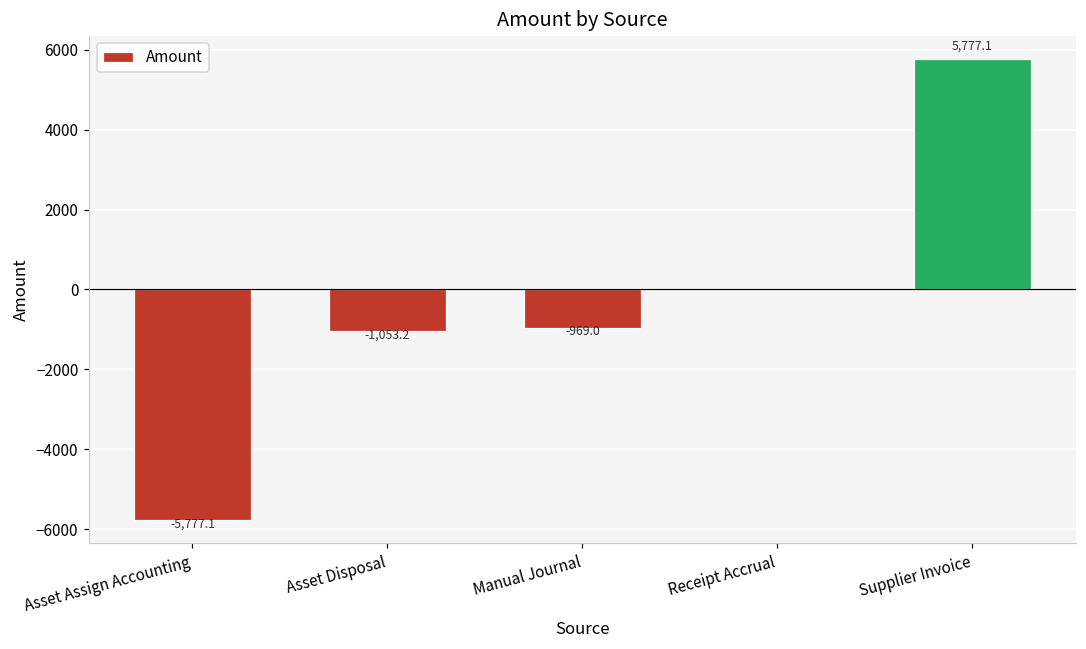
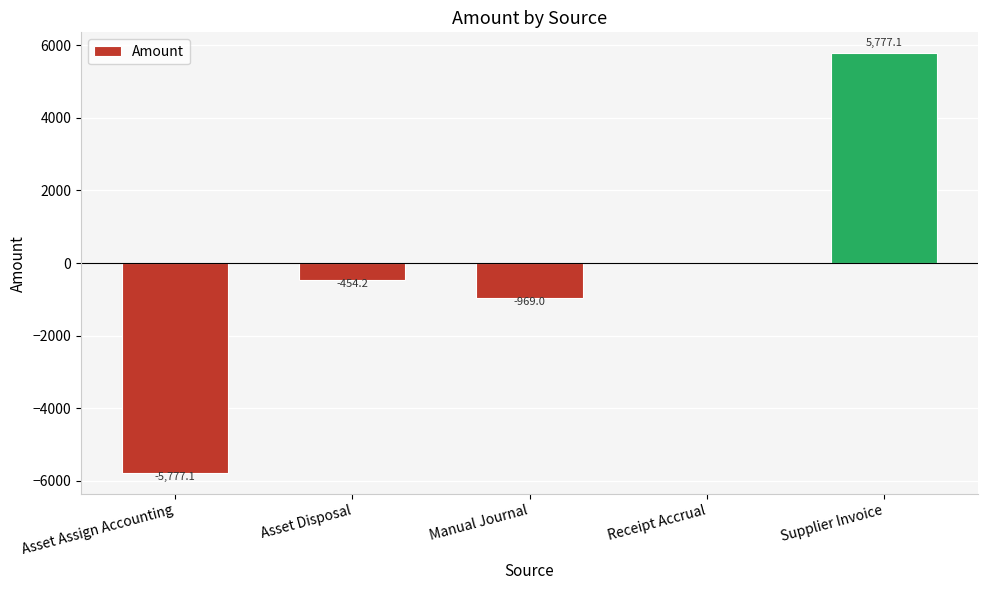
Asset Disposal: -1,053.2 -> -454.2
